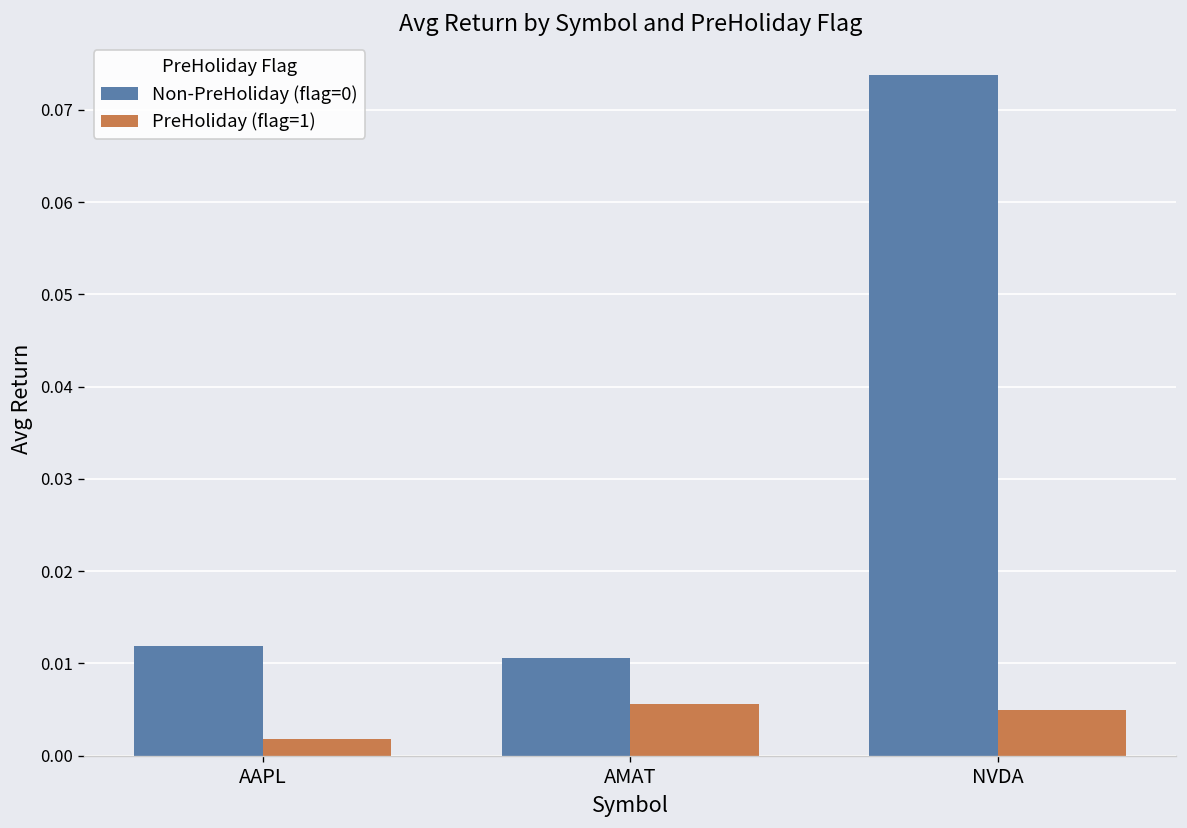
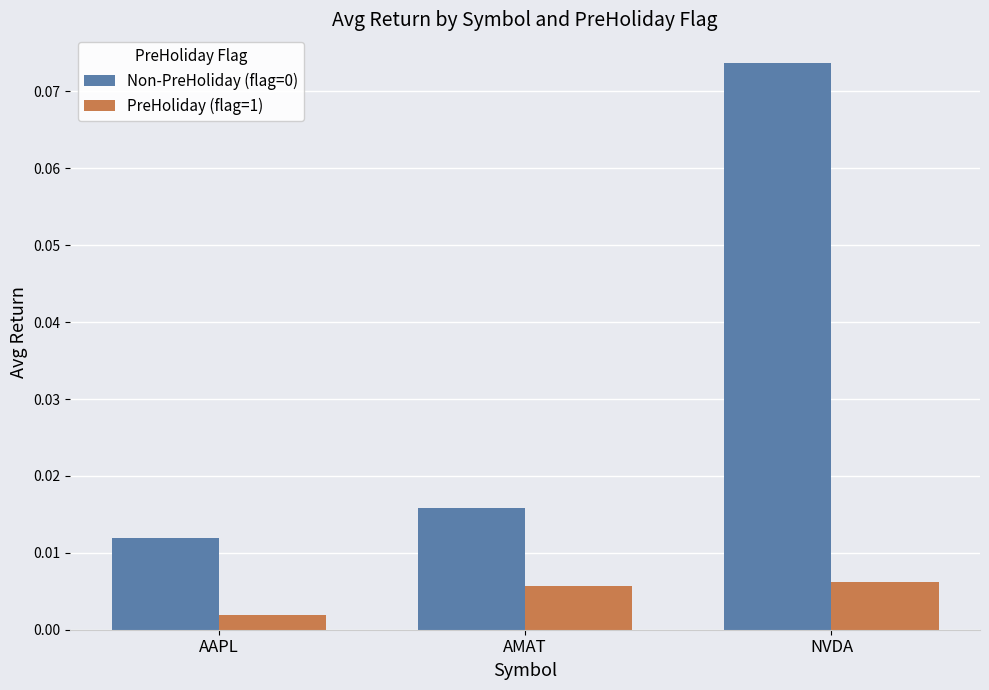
Non-PreHoliday (flag=0), AMAT: 0.011 -> 0.016
PreHoliday (flag=1), NVDA: 0.005 -> 0.006
